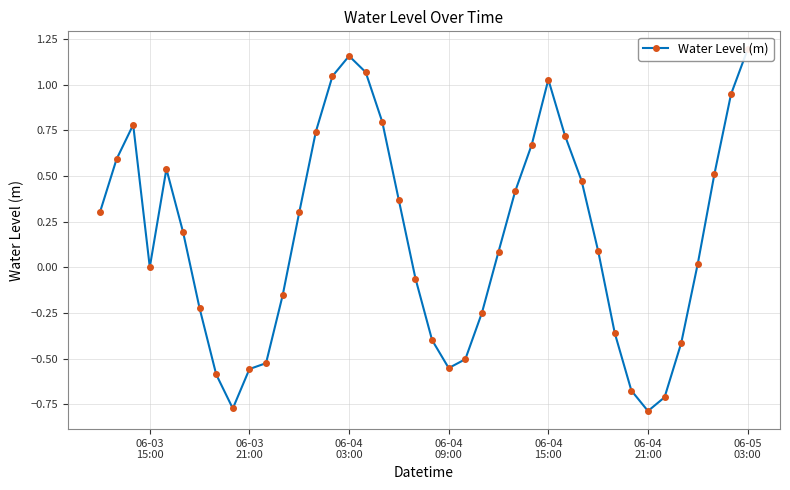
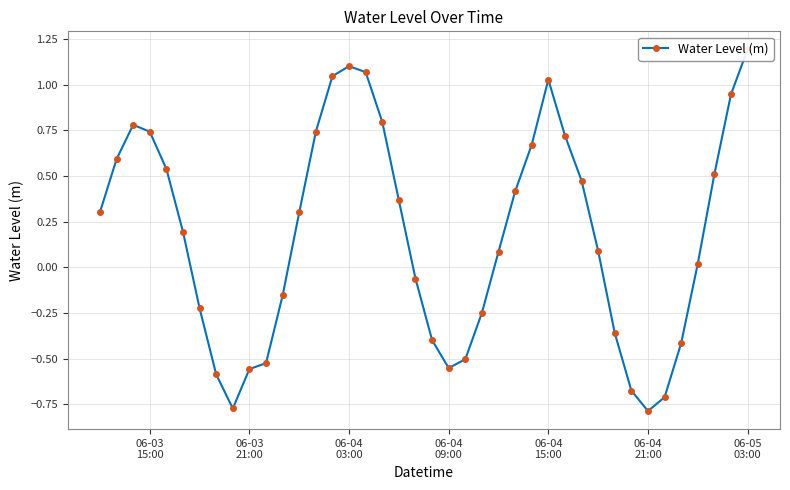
06-03 15:00: 0.00 -> 0.74
06-04 03:00: 1.16 -> 1.10
